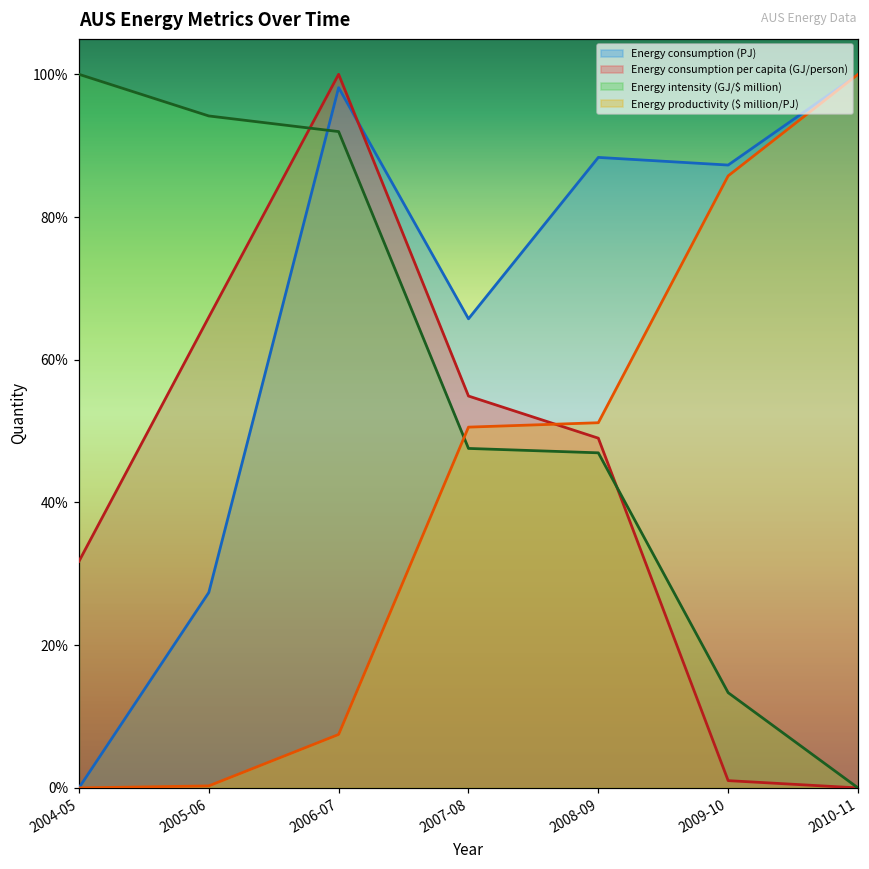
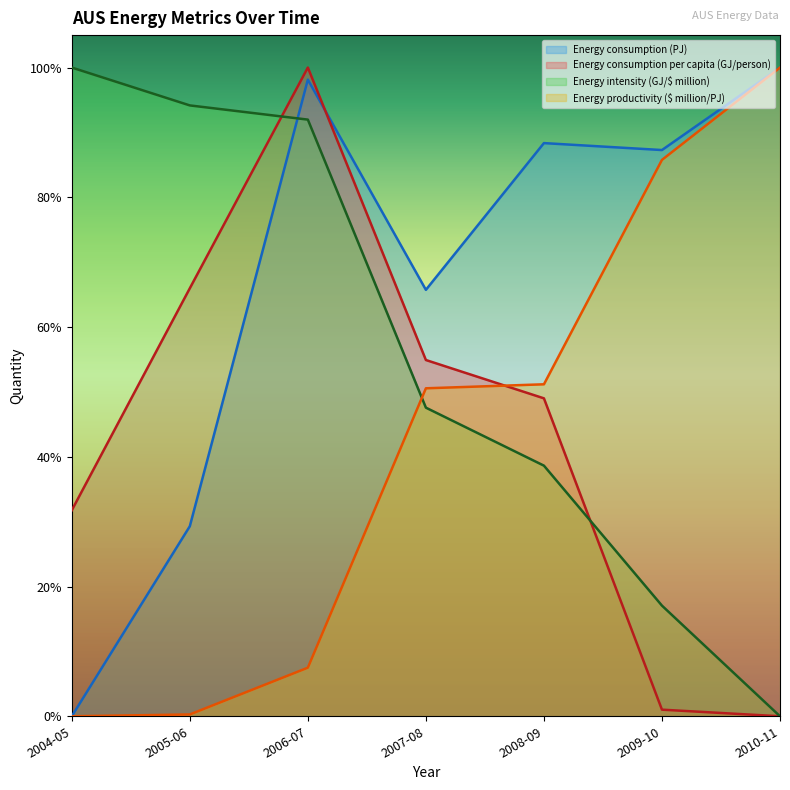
Energy consumption (PJ), 2005-06: 27% -> 29%
Energy intensity (GJ/$ million), 2008-09: 47% -> 39%
Energy intensity (GJ/$ million), 2009-10: 13% -> 17%
